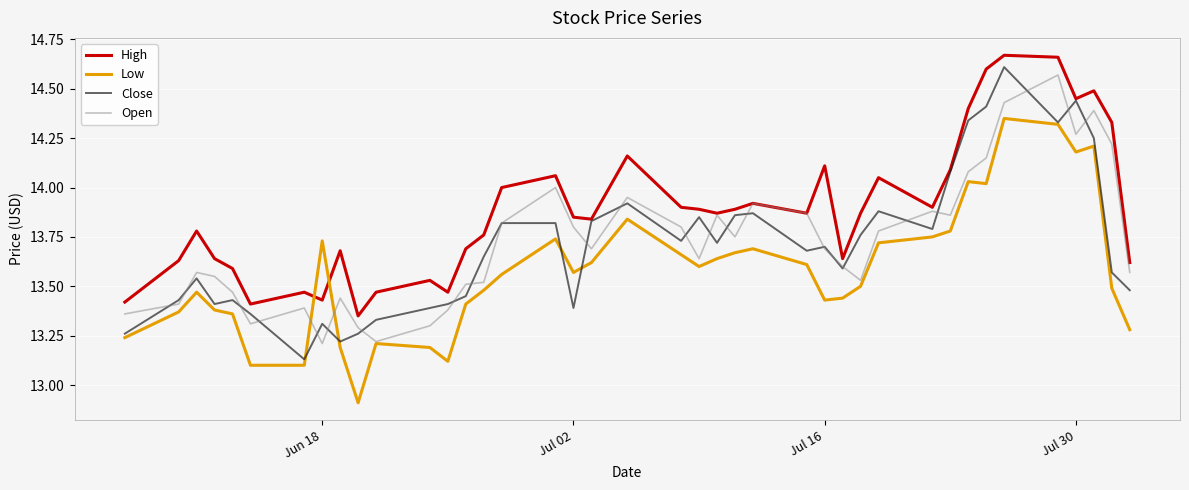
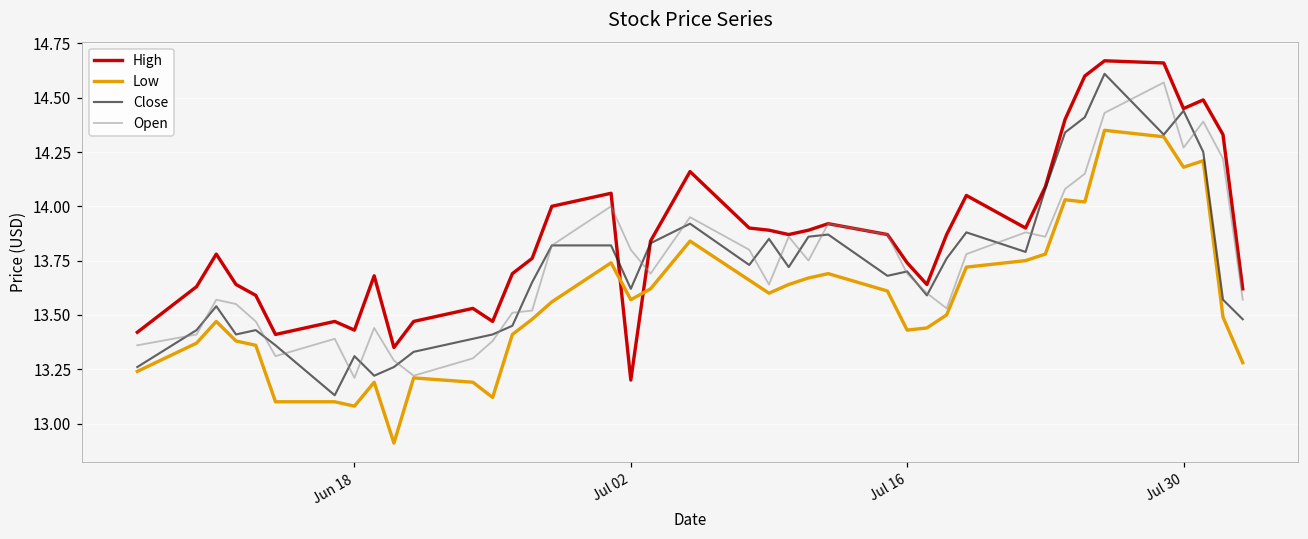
Low, Jun 18: 13.73 -> 13.08
High, Jul 02: 13.85 -> 13.20
Close, Jul 02: 13.39 -> 13.62
High, Jul 16: 14.11 -> 13.74
